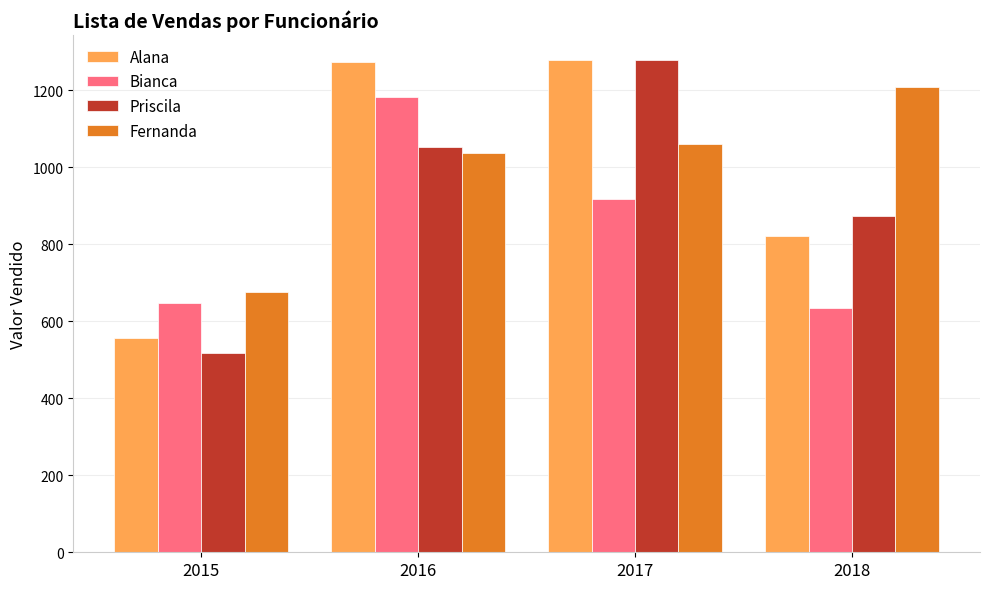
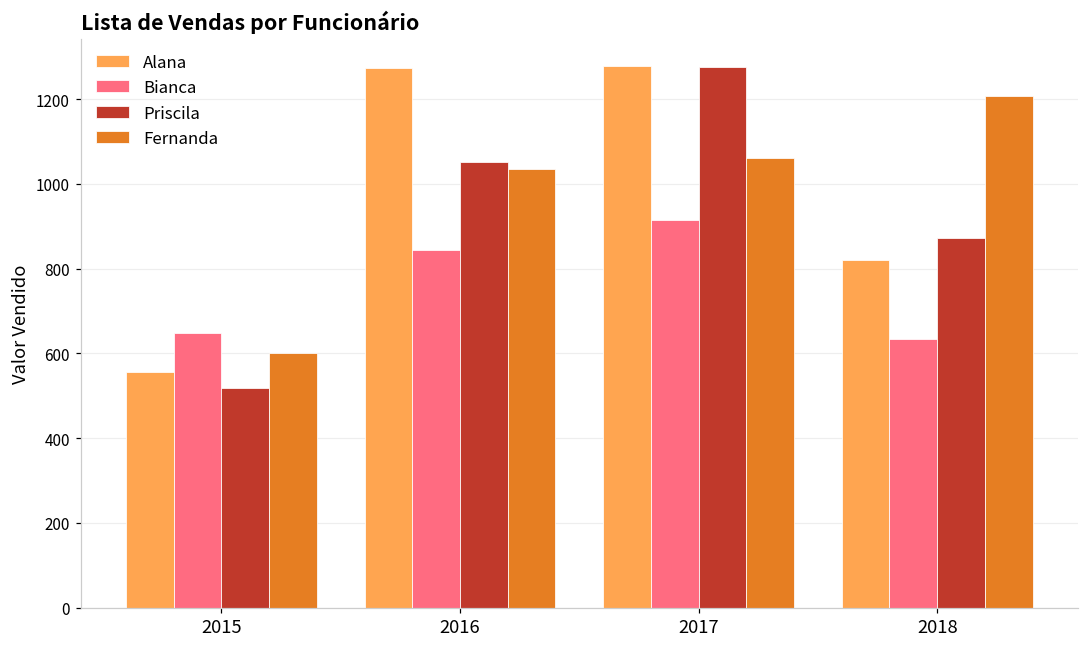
Fernanda, 2015: 680 -> 600
Bianca, 2016: 1180 -> 850
